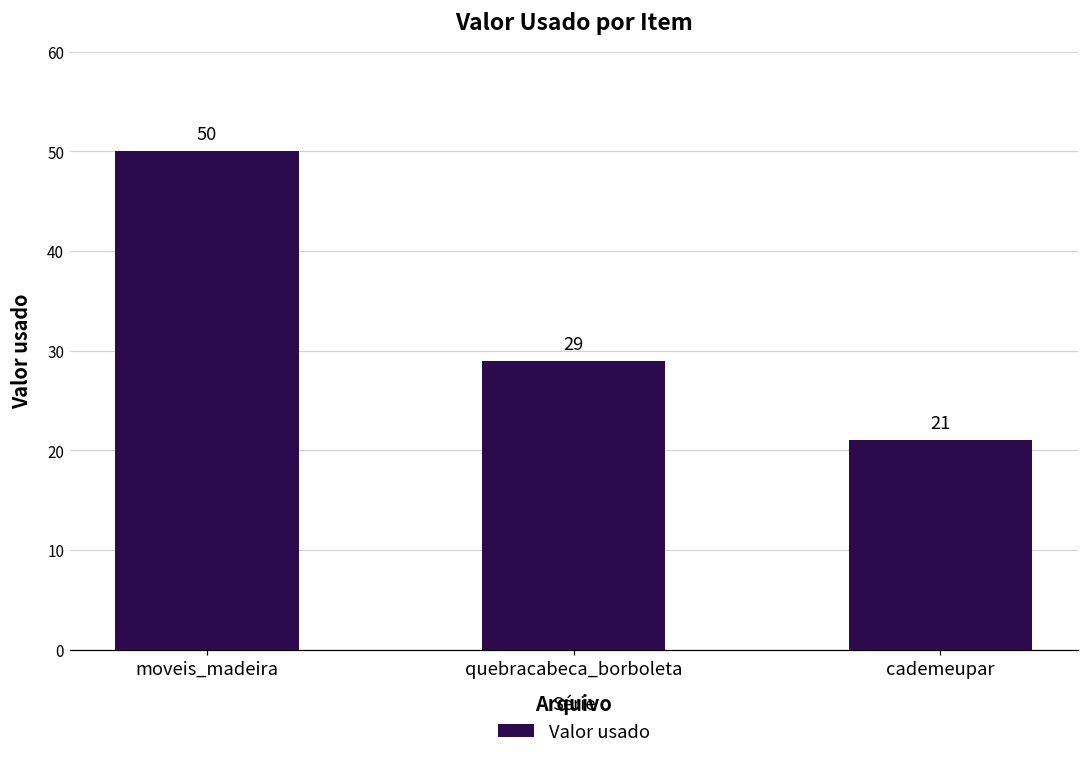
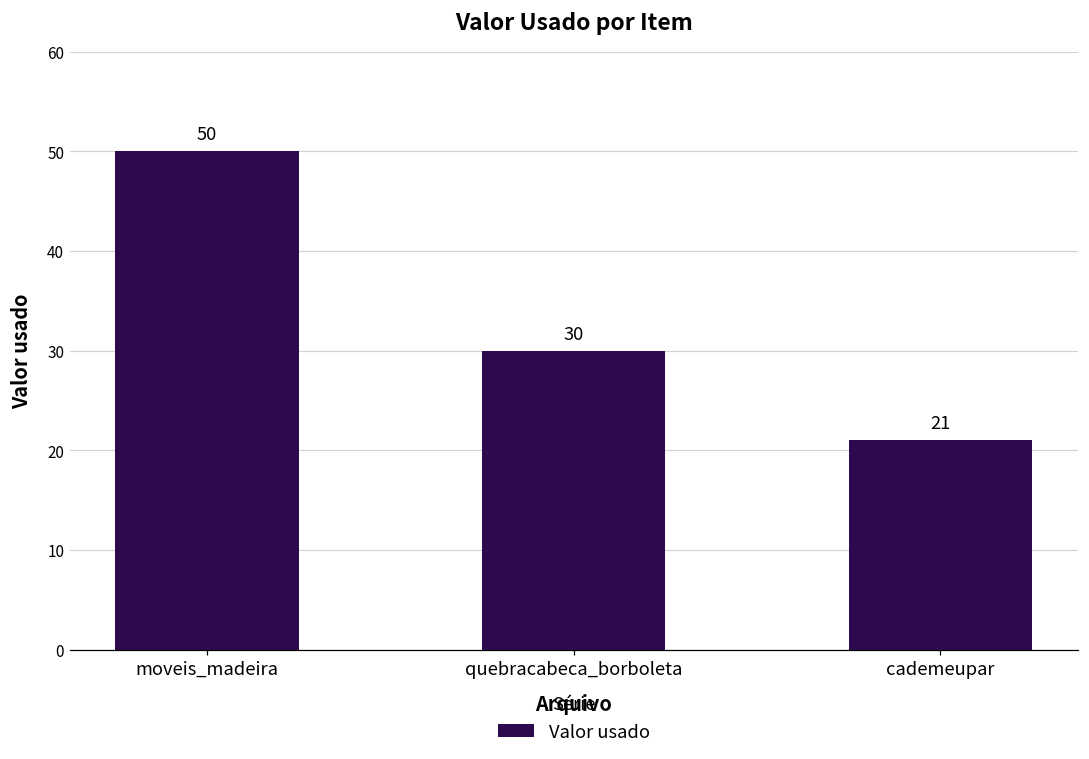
quebracabeca_borboleta: 29 -> 30
